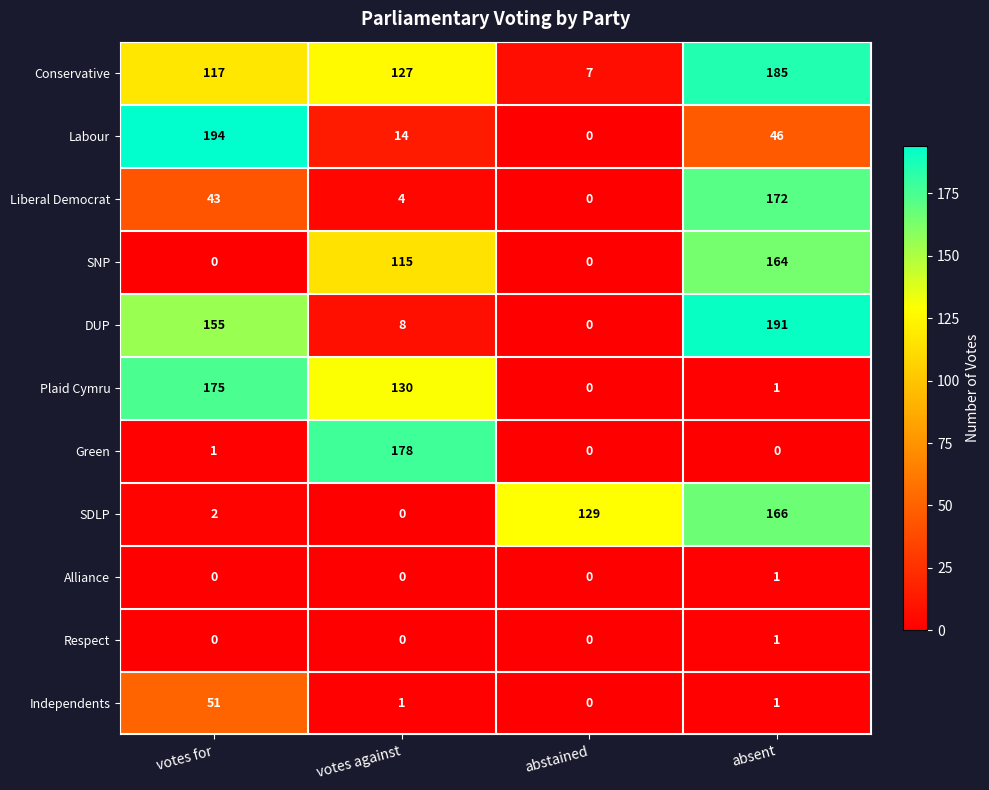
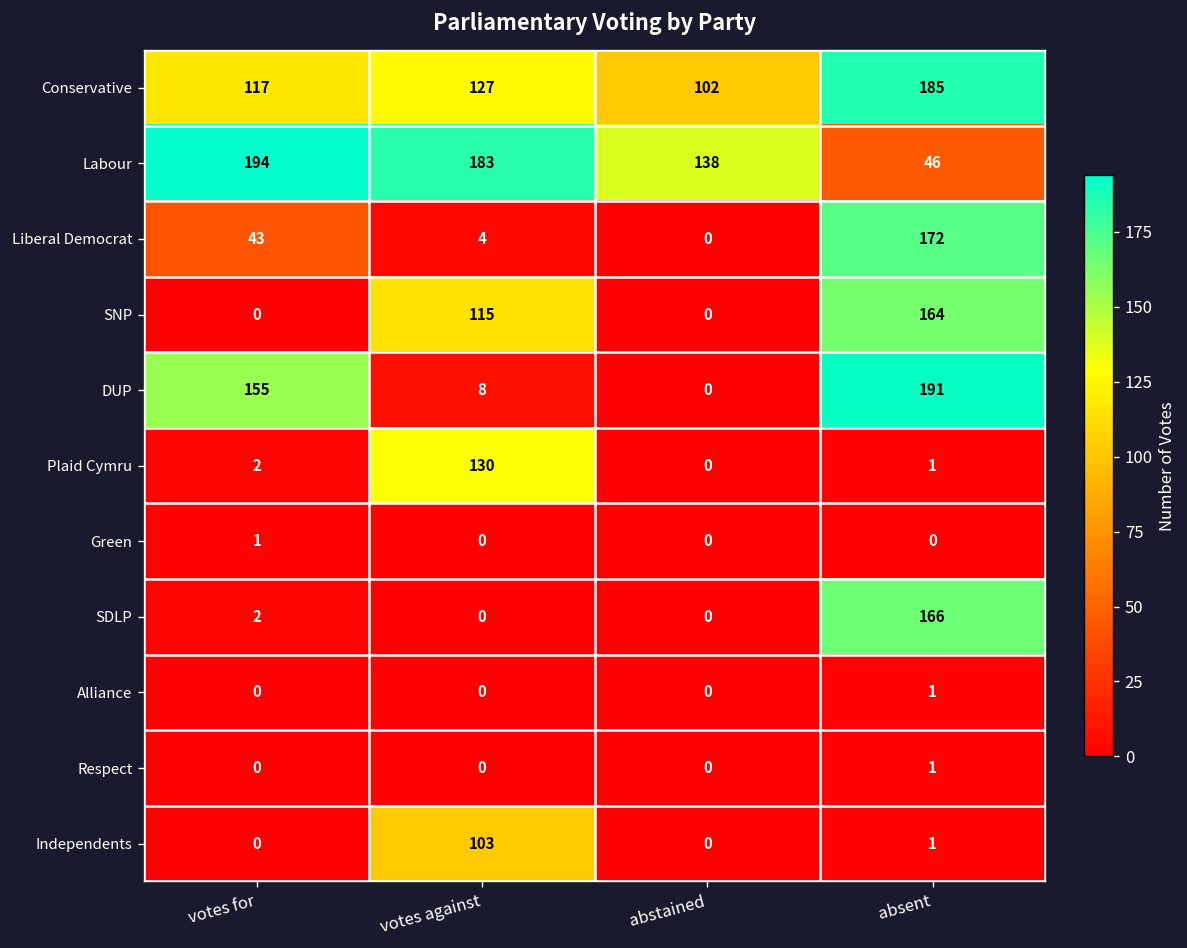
Conservative, abstained: 7 -> 102
Labour, votes against: 14 -> 183
Labour, abstained: 0 -> 138
Plaid Cymru, votes for: 175 -> 2
Green, votes against: 178 -> 0
SDLP, abstained: 129 -> 0
Independents, votes for: 51 -> 0
Independents, votes against: 1 -> 103
